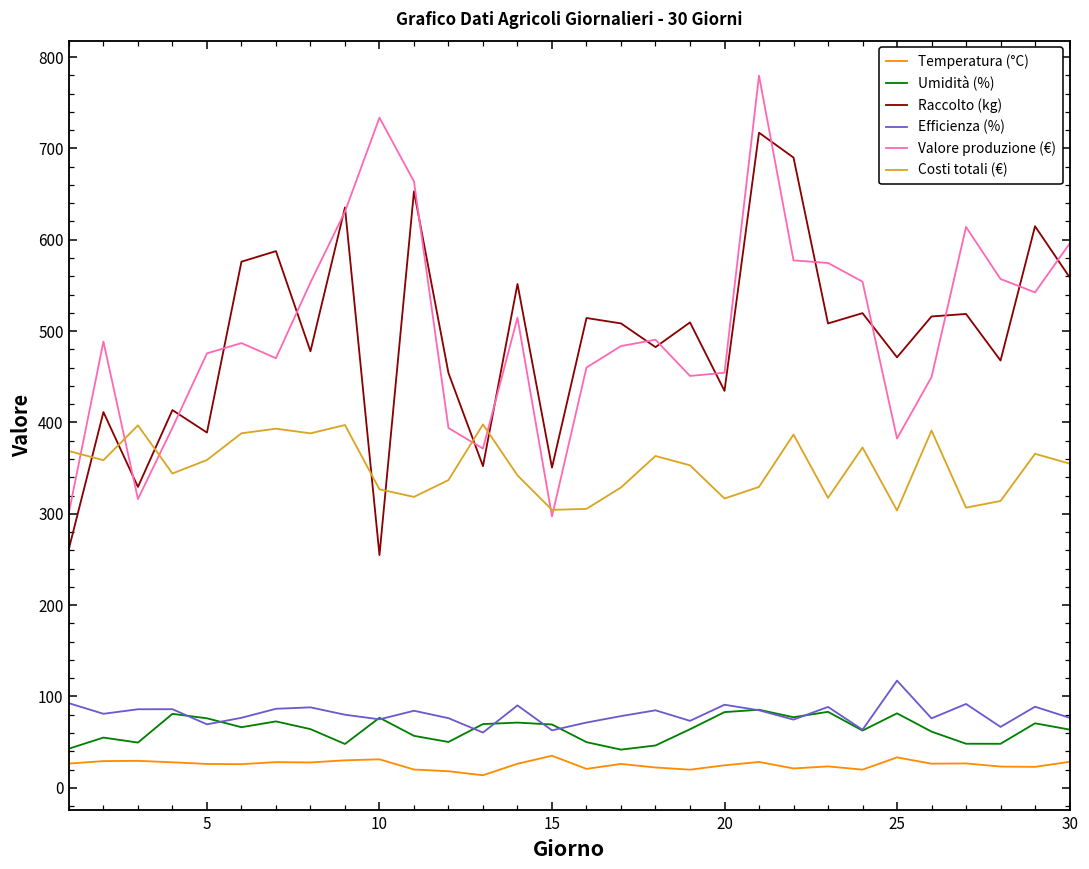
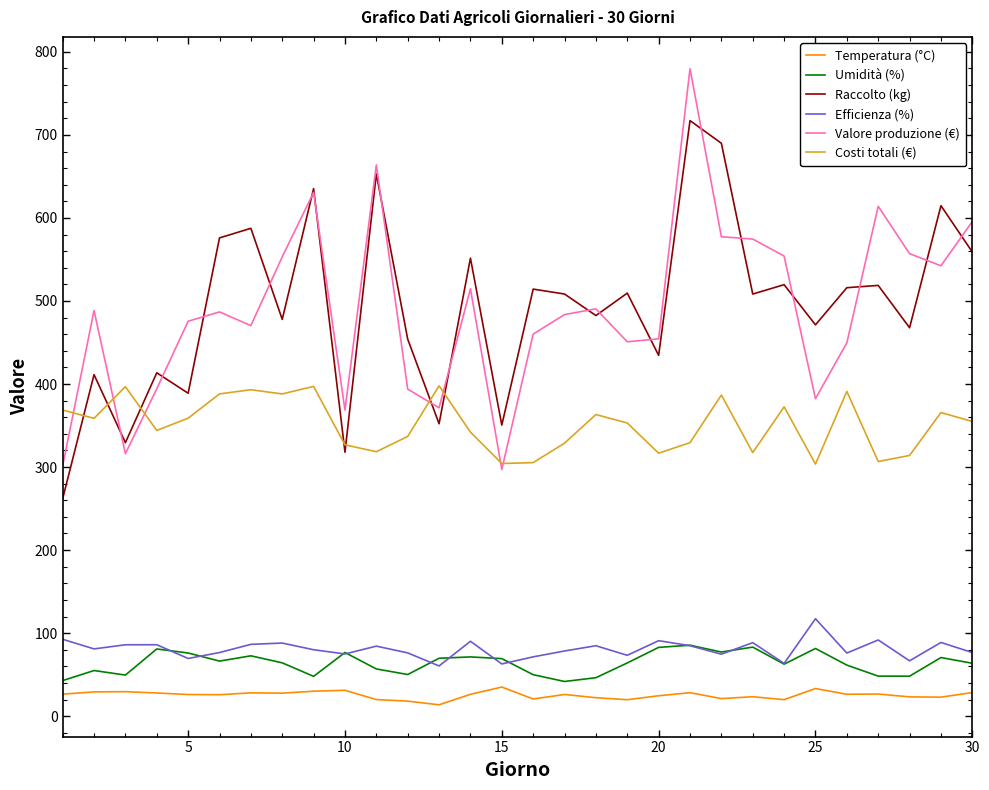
Raccolto (kg), 10: 250 -> 320
Valore produzione (€), 10: 730 -> 370
